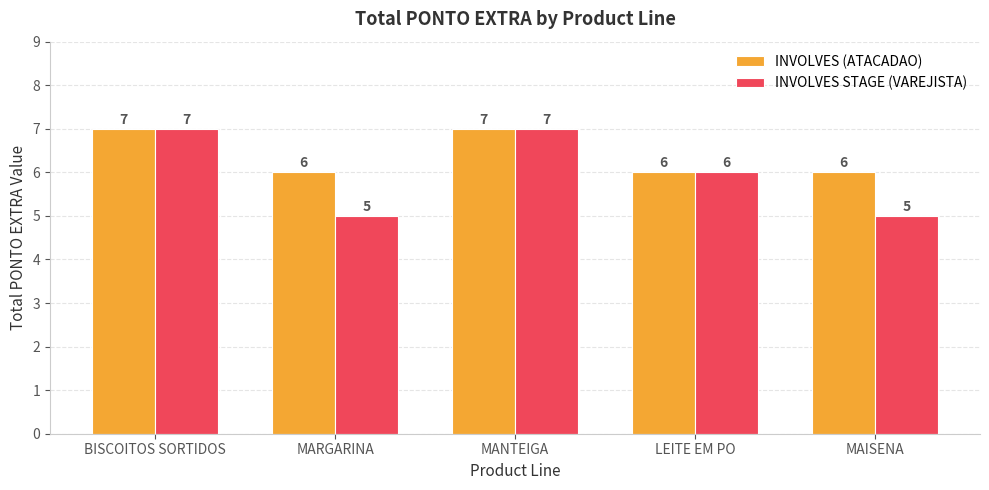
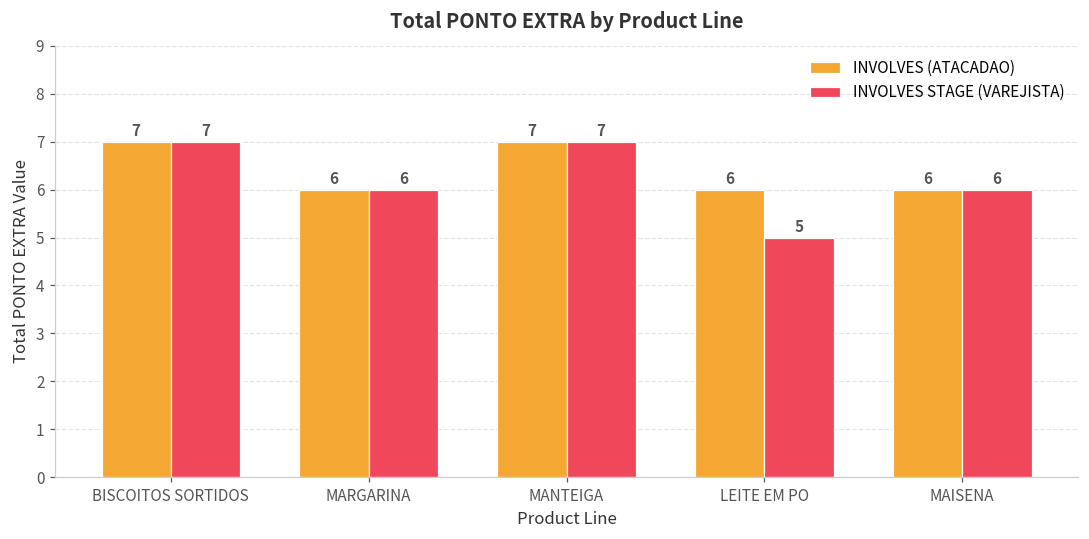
INVOLVES STAGE (VAREJISTA), MARGARINA: 5 -> 6
INVOLVES STAGE (VAREJISTA), LEITE EM PO: 6 -> 5
INVOLVES STAGE (VAREJISTA), MAISENA: 5 -> 6
